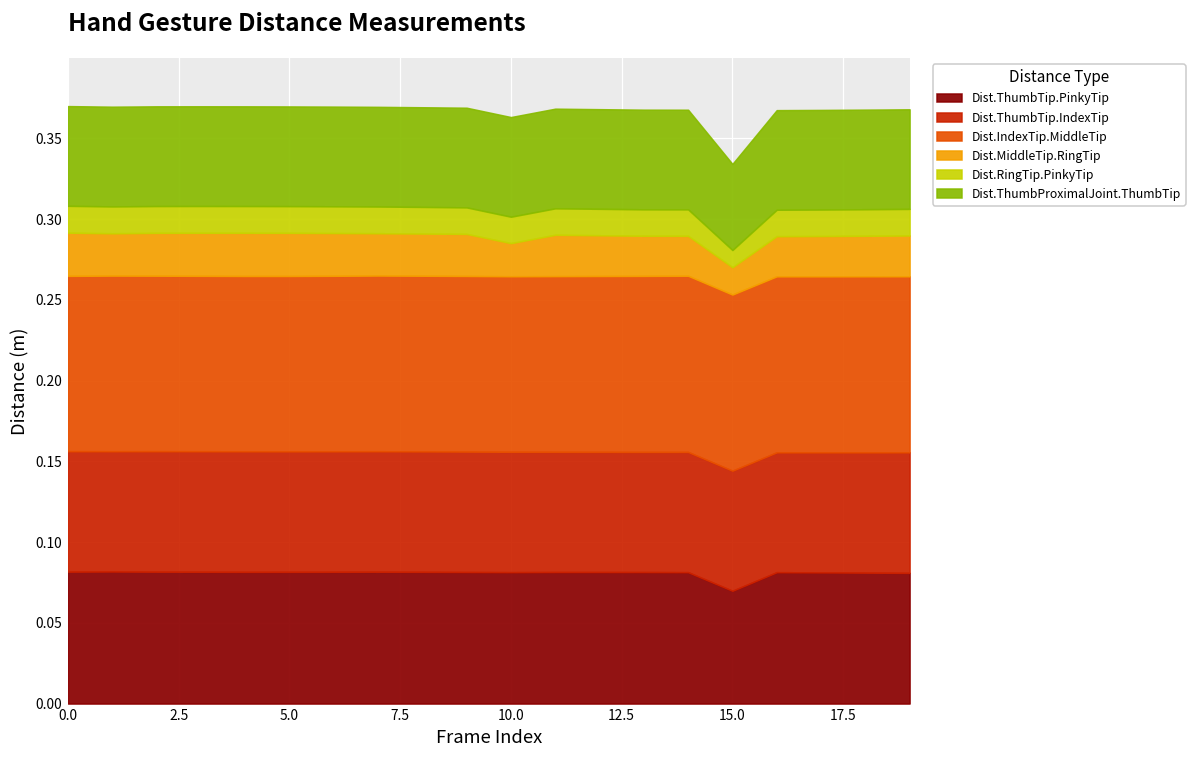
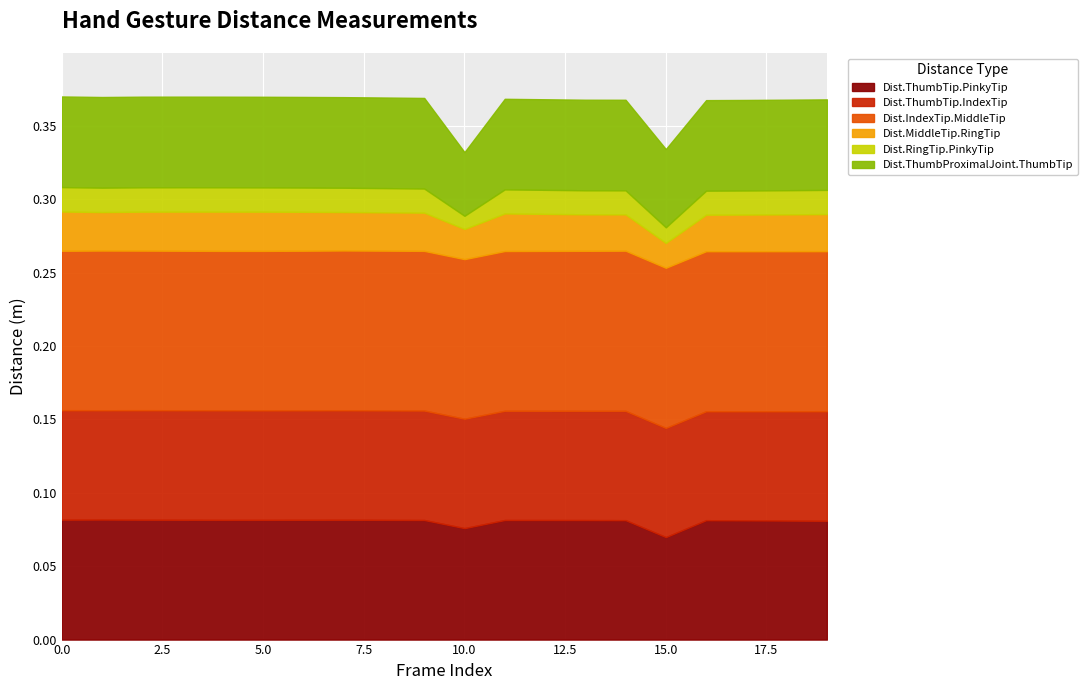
Dist.ThumbTip.PinkyTip, 10.0: 0.081 -> 0.076
Dist.RingTip.PinkyTip, 10.0: 0.016 -> 0.009
Dist.ThumbProximalJoint.ThumbTip, 10.0: 0.062 -> 0.043
